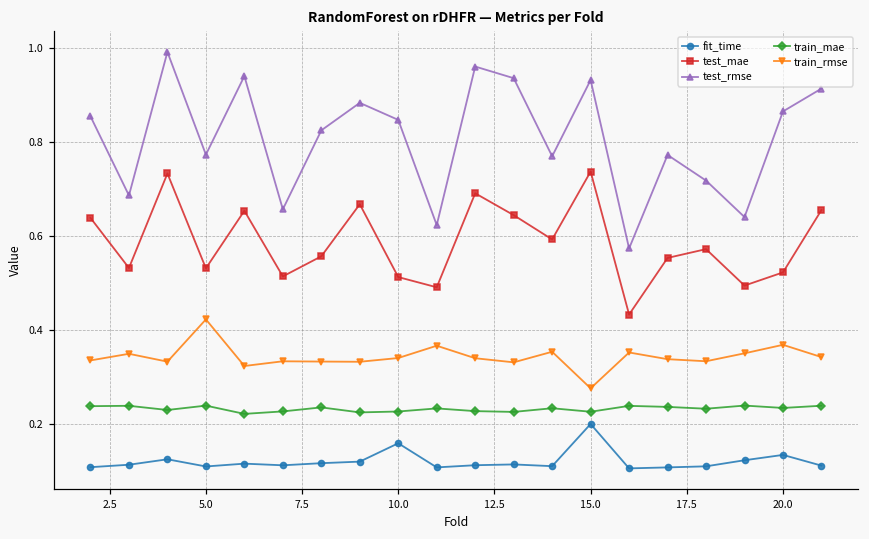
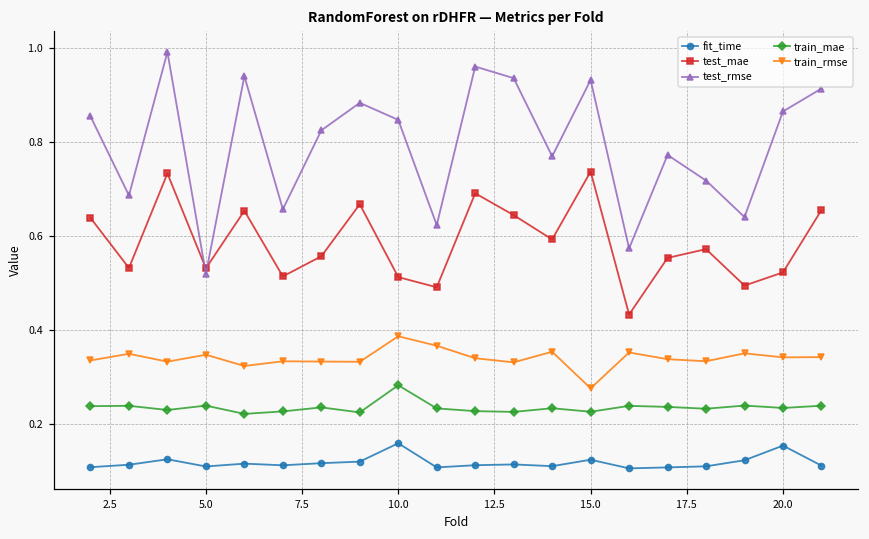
test_rmse, 5.0: 0.77 -> 0.52
train_rmse, 5.0: 0.42 -> 0.35
train_mae, 10.0: 0.23 -> 0.28
train_rmse, 10.0: 0.34 -> 0.39
fit_time, 15.0: 0.20 -> 0.12
fit_time, 20.0: 0.13 -> 0.15
train_rmse, 20.0: 0.37 -> 0.34
